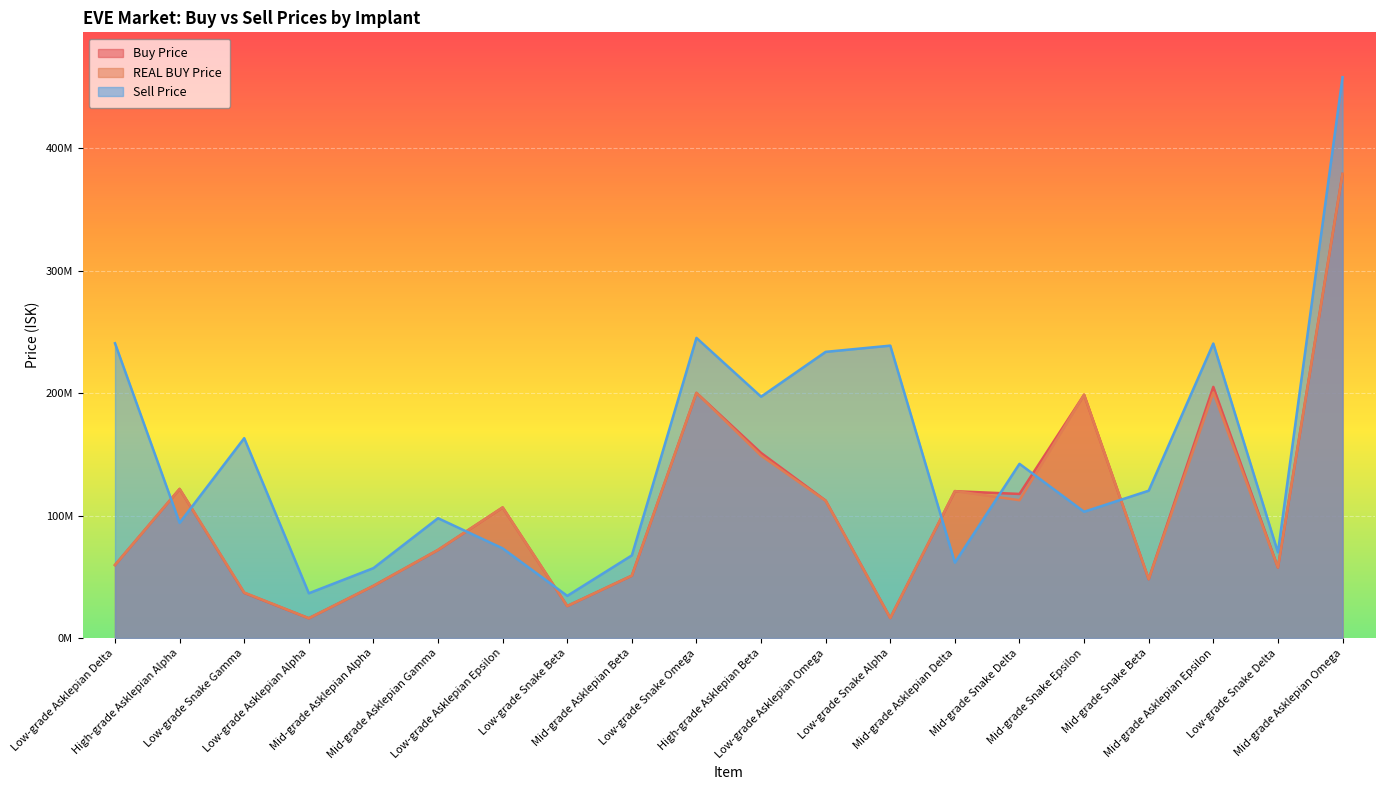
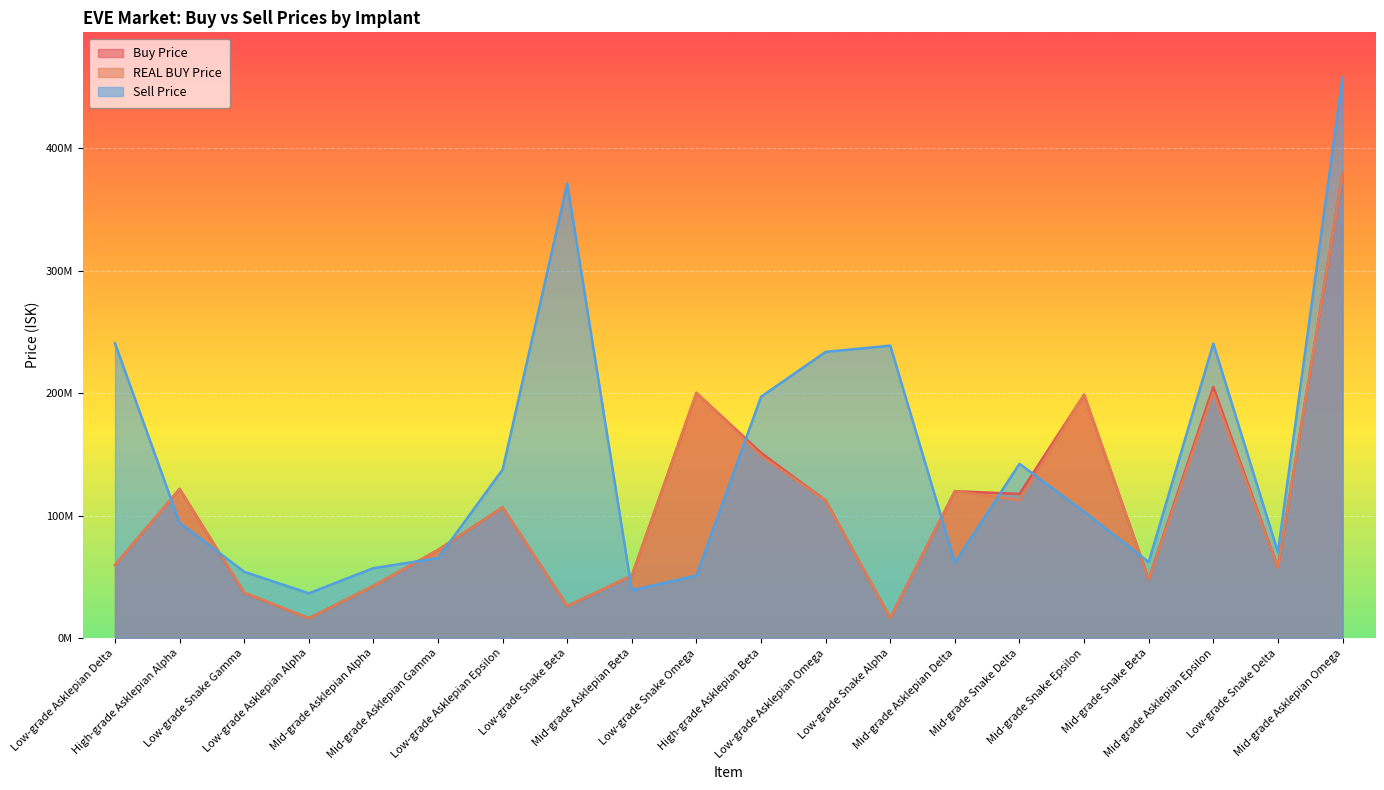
Sell Price, Low-grade Snake Gamma: 163000000 -> 54000000
Sell Price, Mid-grade Asklepian Gamma: 98000000 -> 65000000
Sell Price, Low-grade Asklepian Epsilon: 73000000 -> 138000000
Sell Price, Low-grade Snake Beta: 34000000 -> 371000000
Sell Price, Mid-grade Asklepian Beta: 67000000 -> 39000000
Sell Price, Low-grade Snake Omega: 245000000 -> 51000000
Sell Price, Mid-grade Snake Beta: 120000000 -> 62000000
